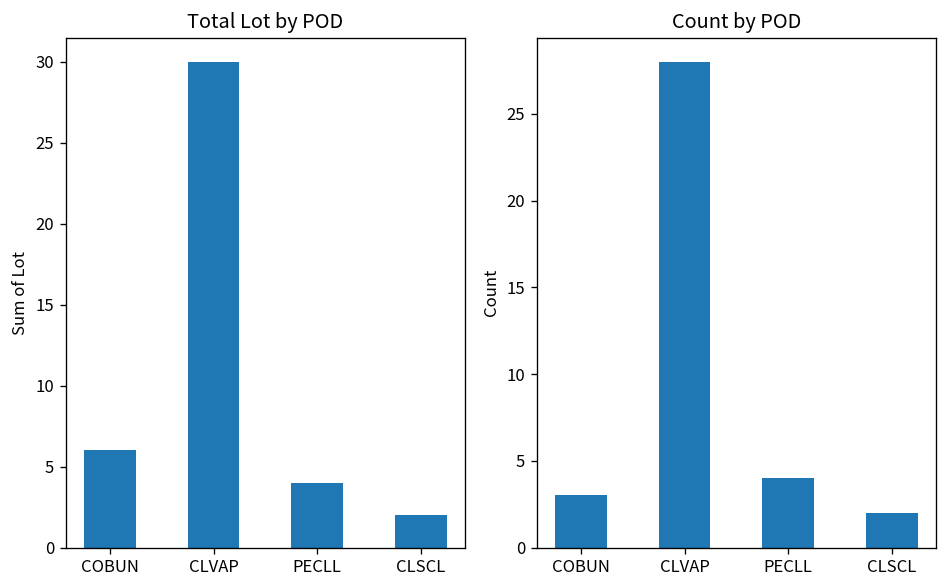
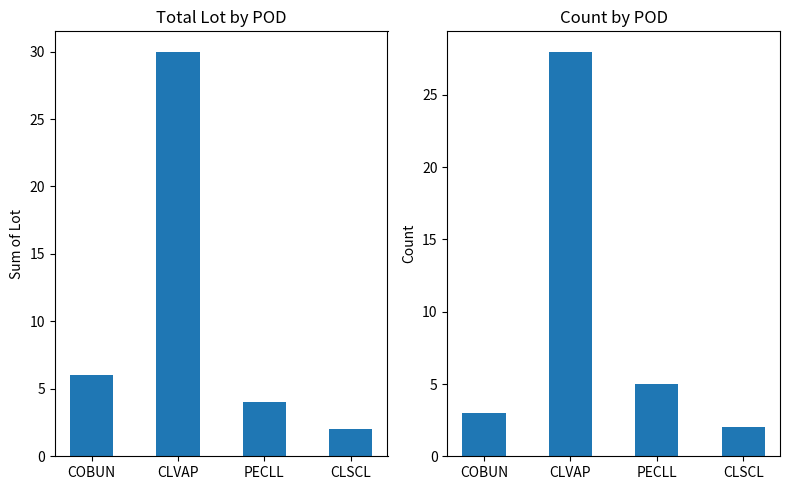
Count by POD, PECLL: 4 -> 5
